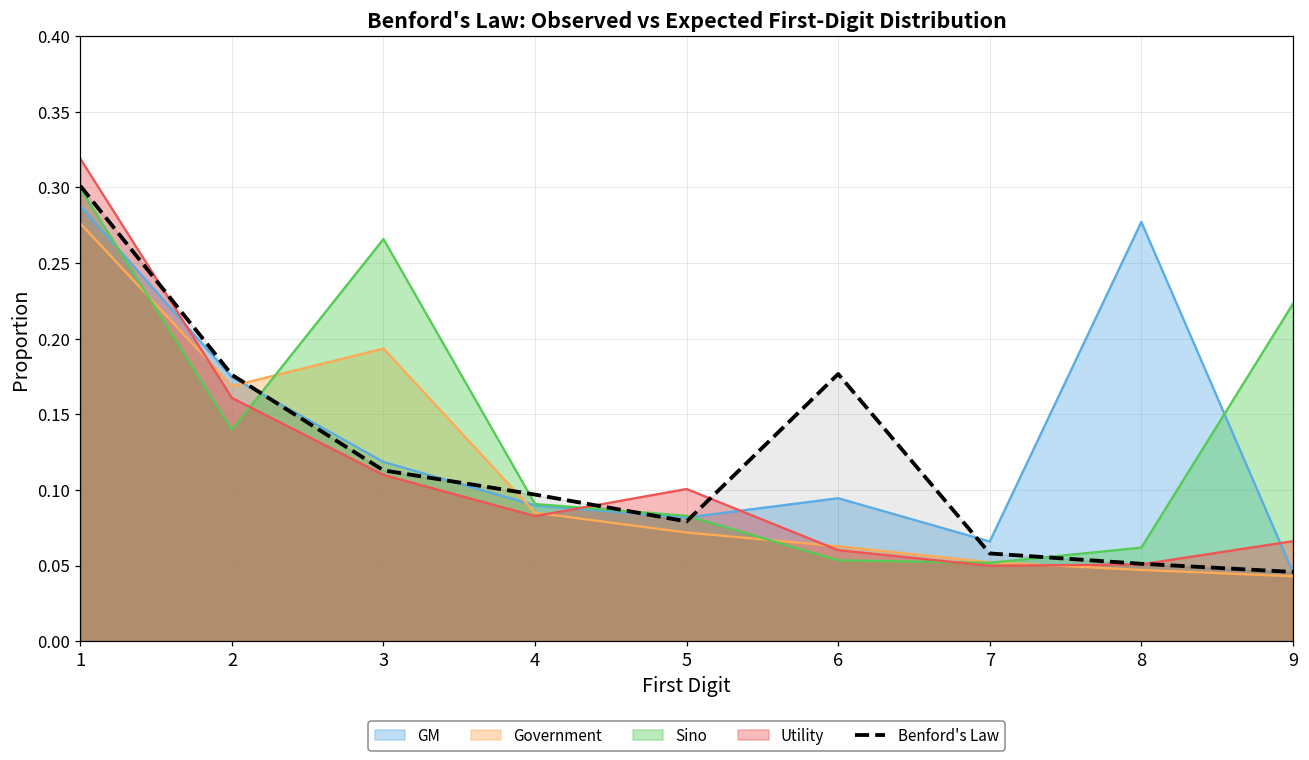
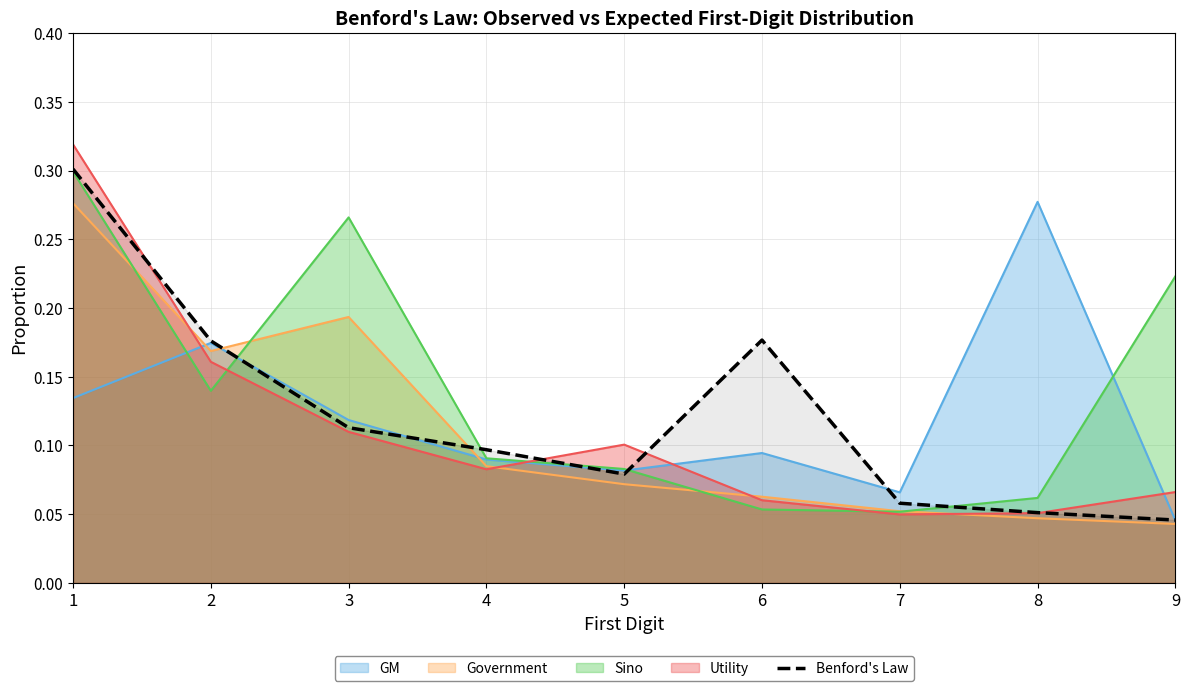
GM, 1: 0.288 -> 0.134
